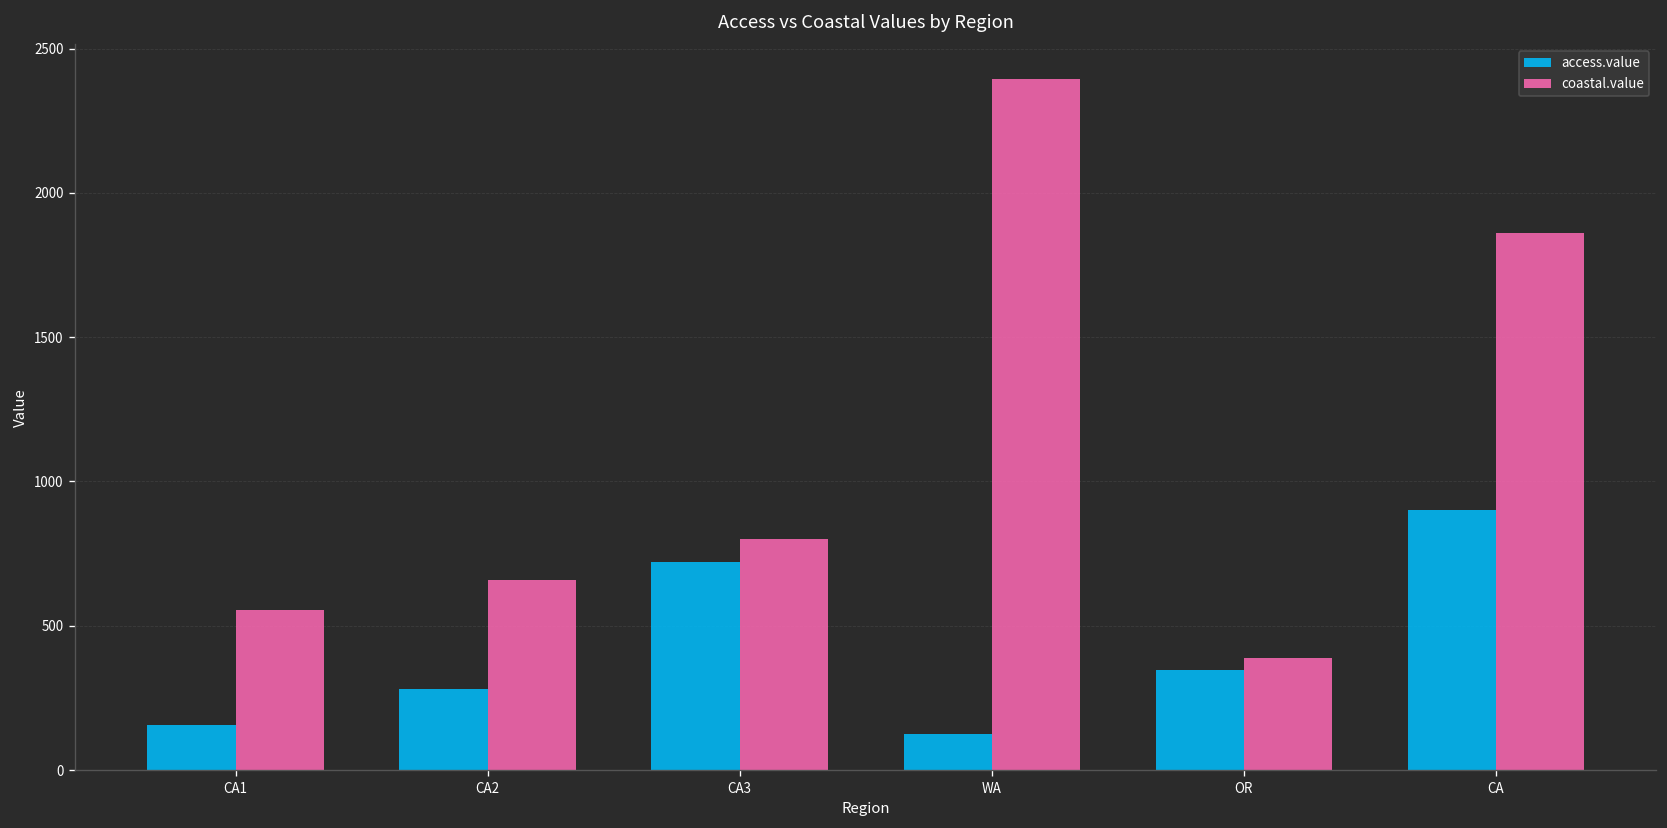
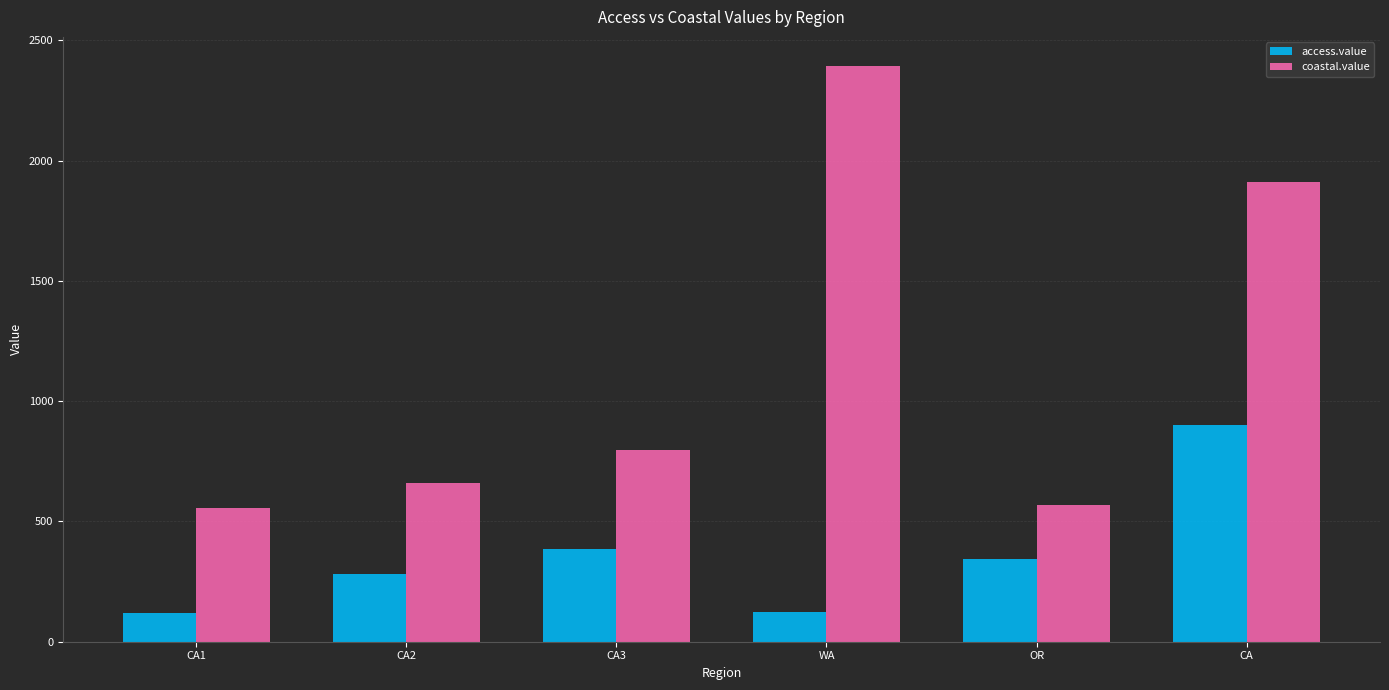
access.value, CA1: 160 -> 120
access.value, CA3: 720 -> 380
coastal.value, OR: 390 -> 570
coastal.value, CA: 1860 -> 1910
